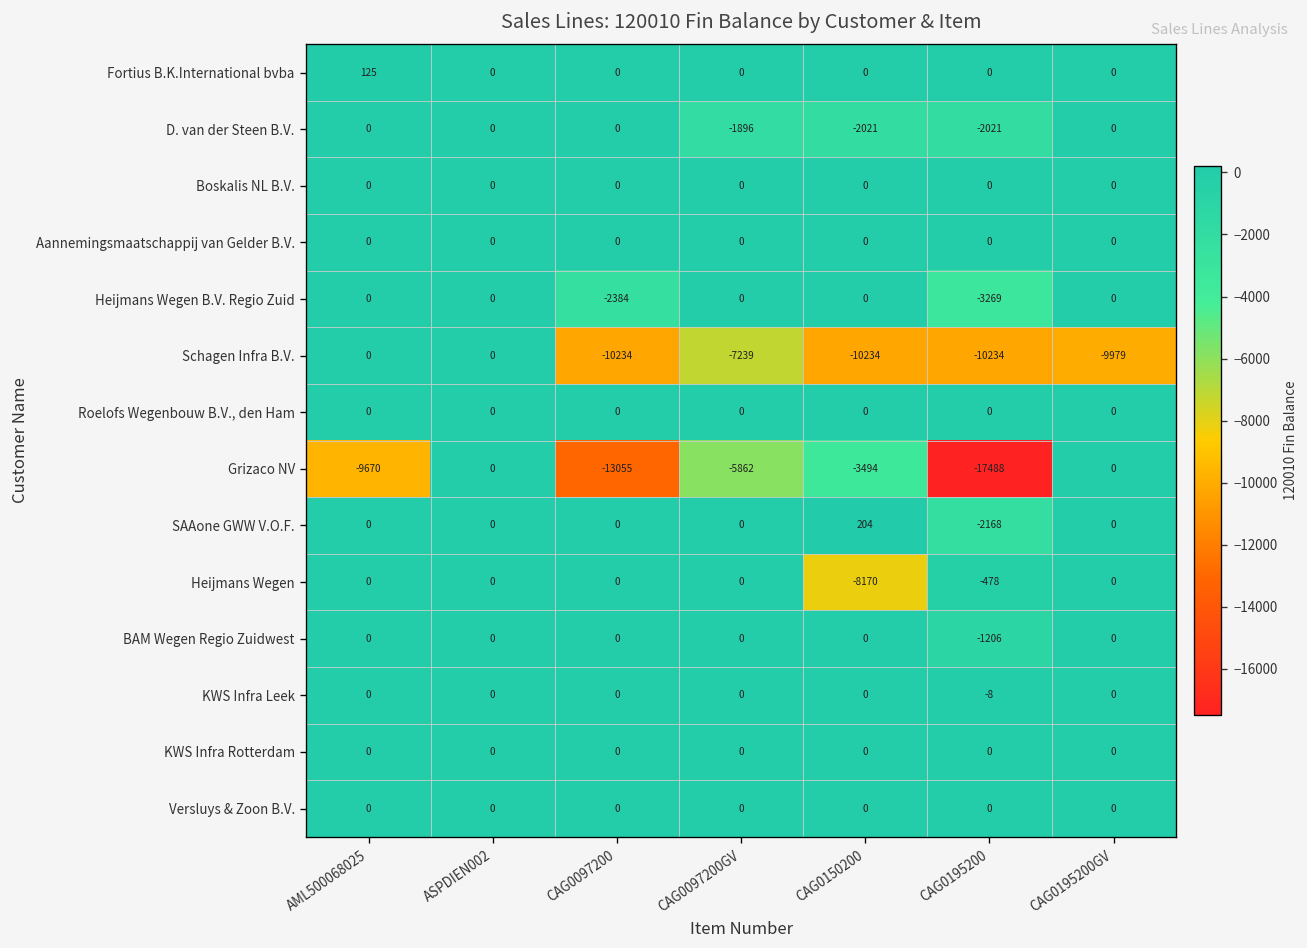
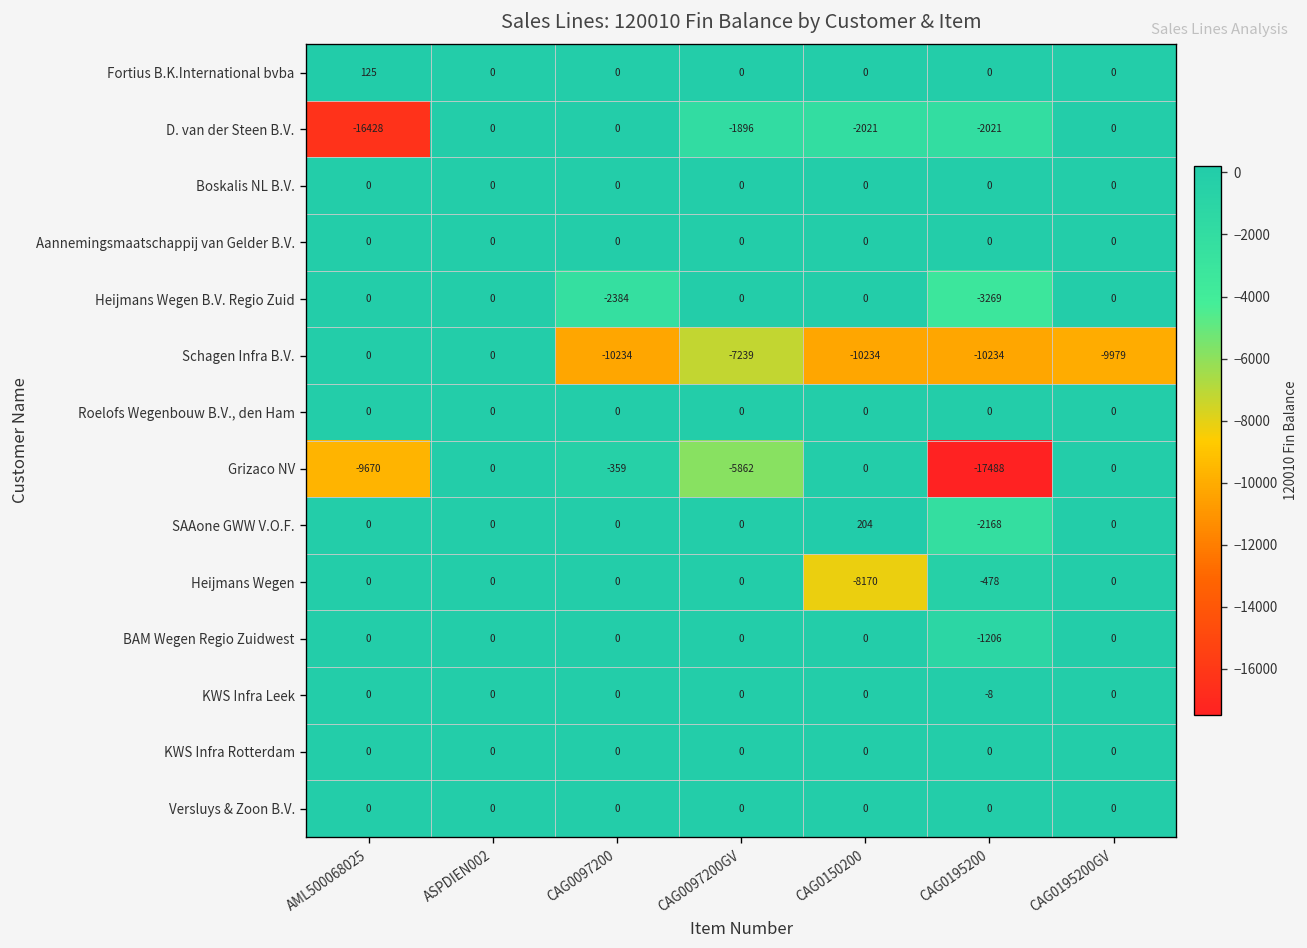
D. van der Steen B.V., AML500068025: 0 -> -16428
Grizaco NV, CAG0097200: -13055 -> -359
Grizaco NV, CAG0150200: -3494 -> 0
